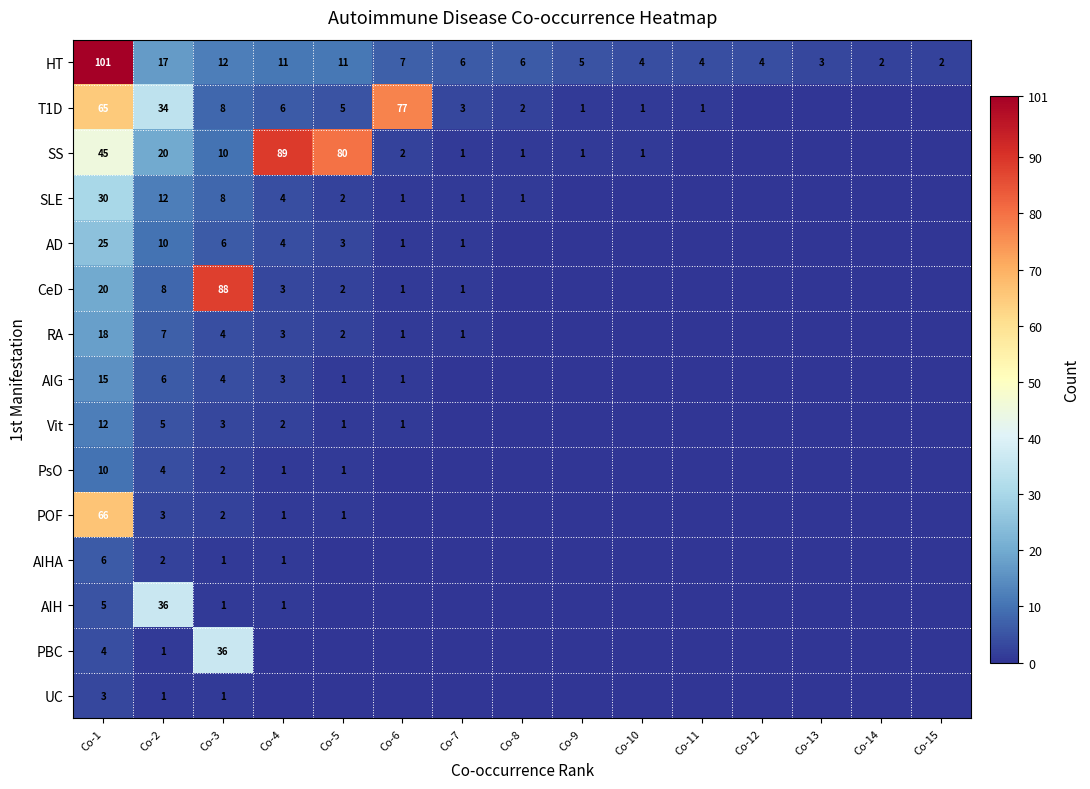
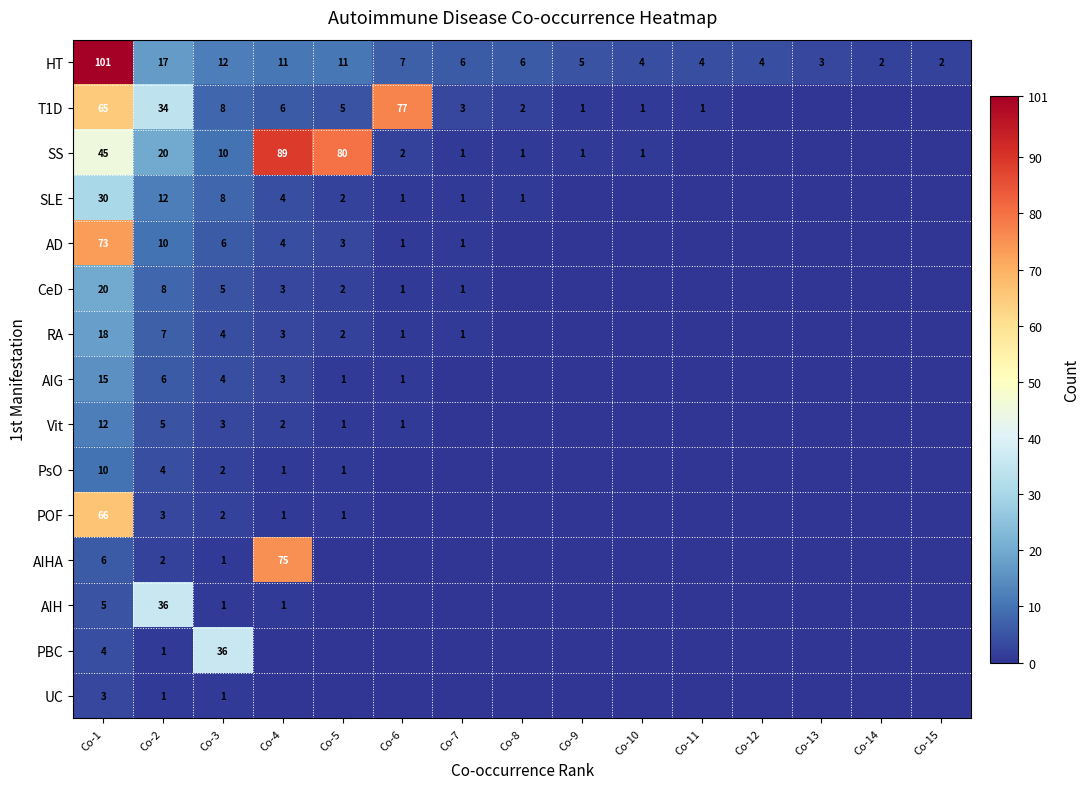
AD, Co-1: 25 -> 73
CeD, Co-3: 88 -> 5
AIHA, Co-4: 1 -> 75
